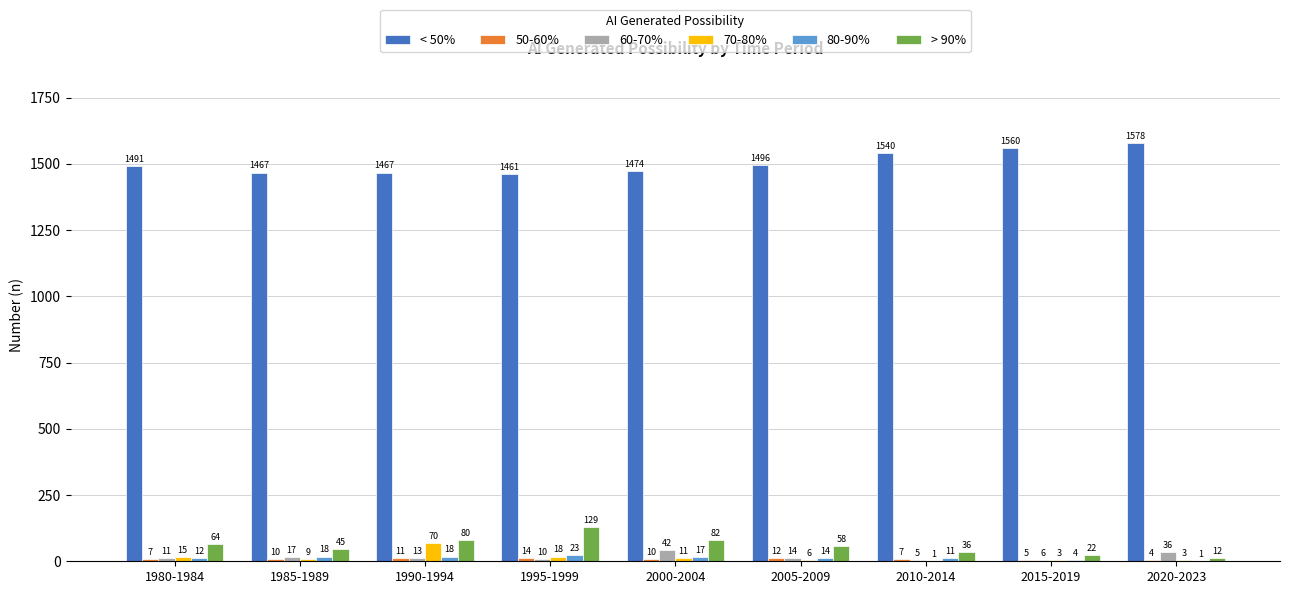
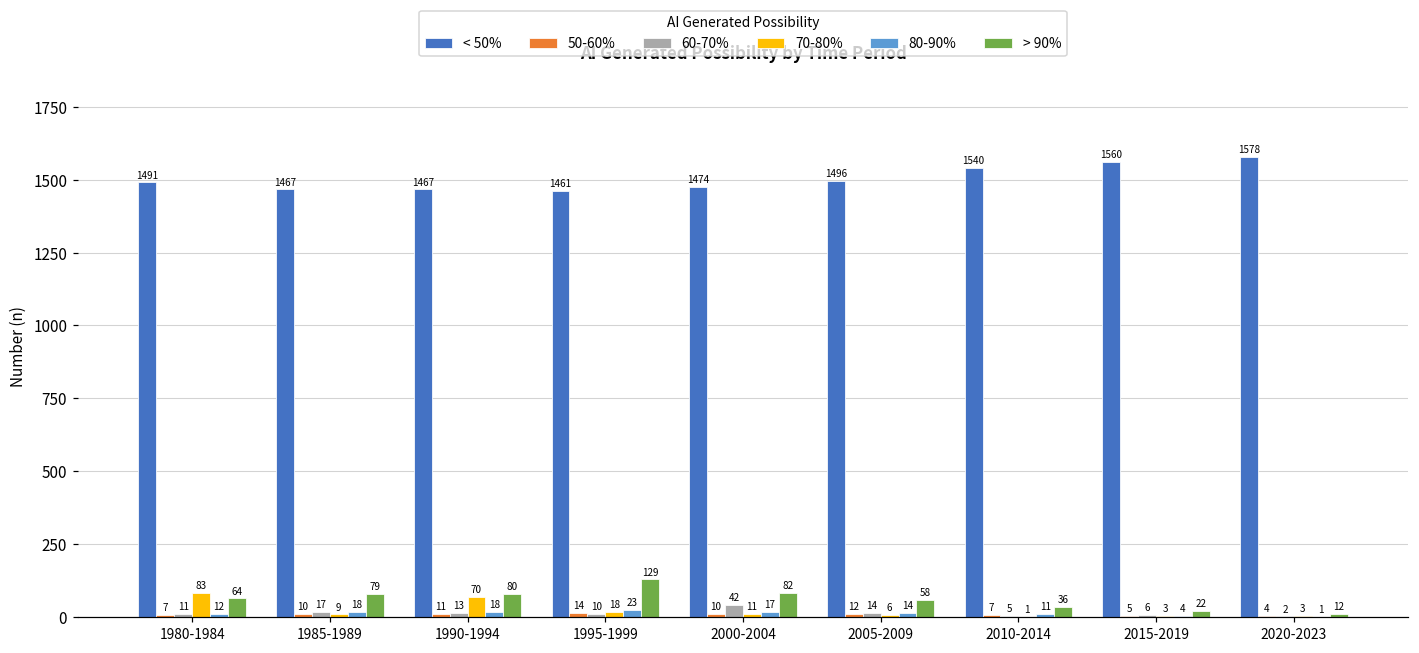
70-80%, 1980-1984: 15 -> 83
> 90%, 1985-1989: 45 -> 79
60-70%, 2020-2023: 36 -> 2
